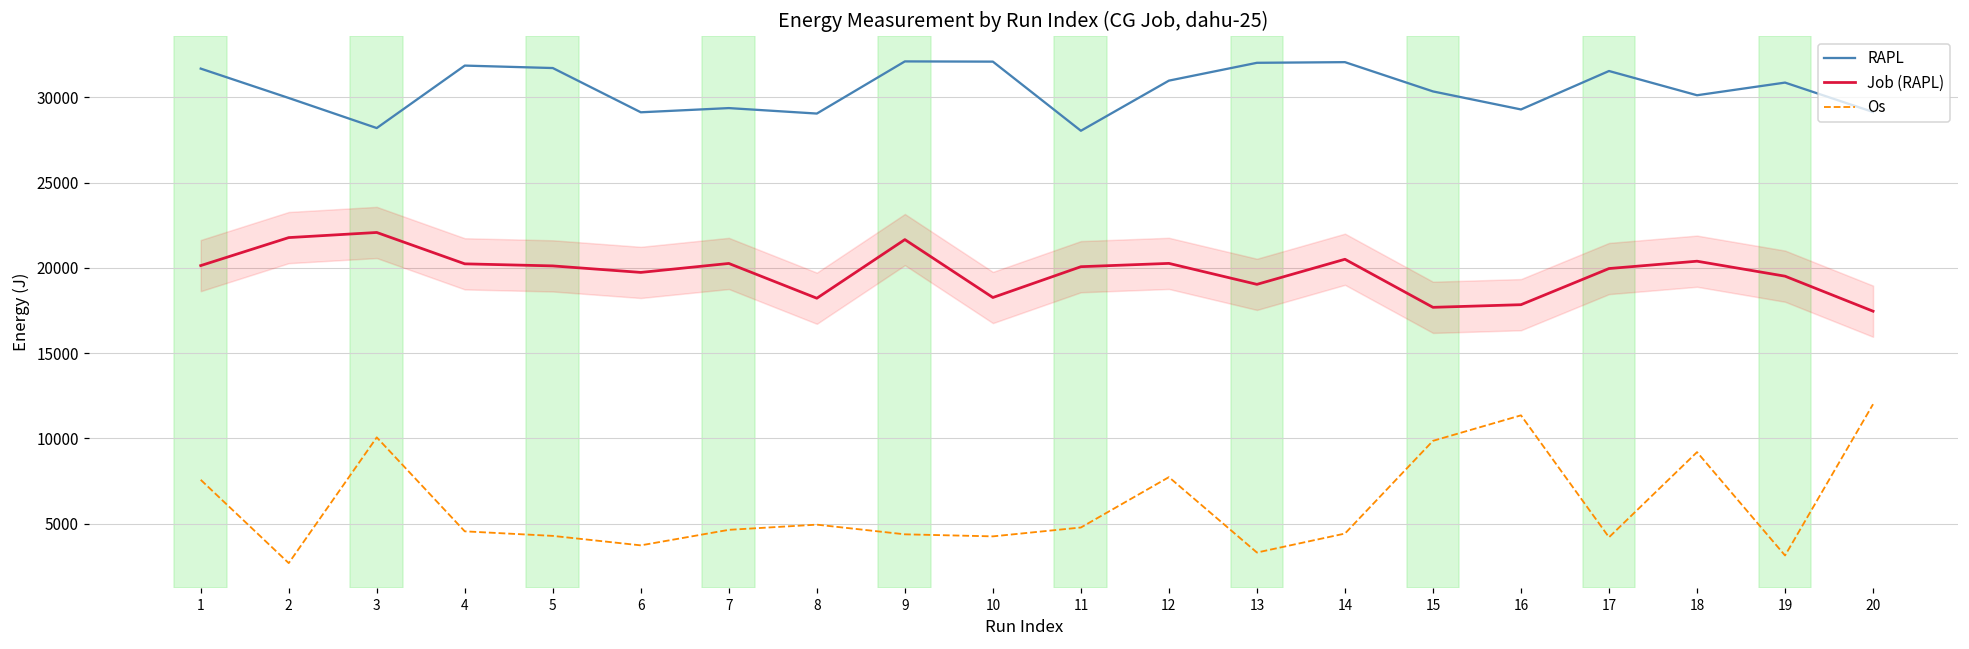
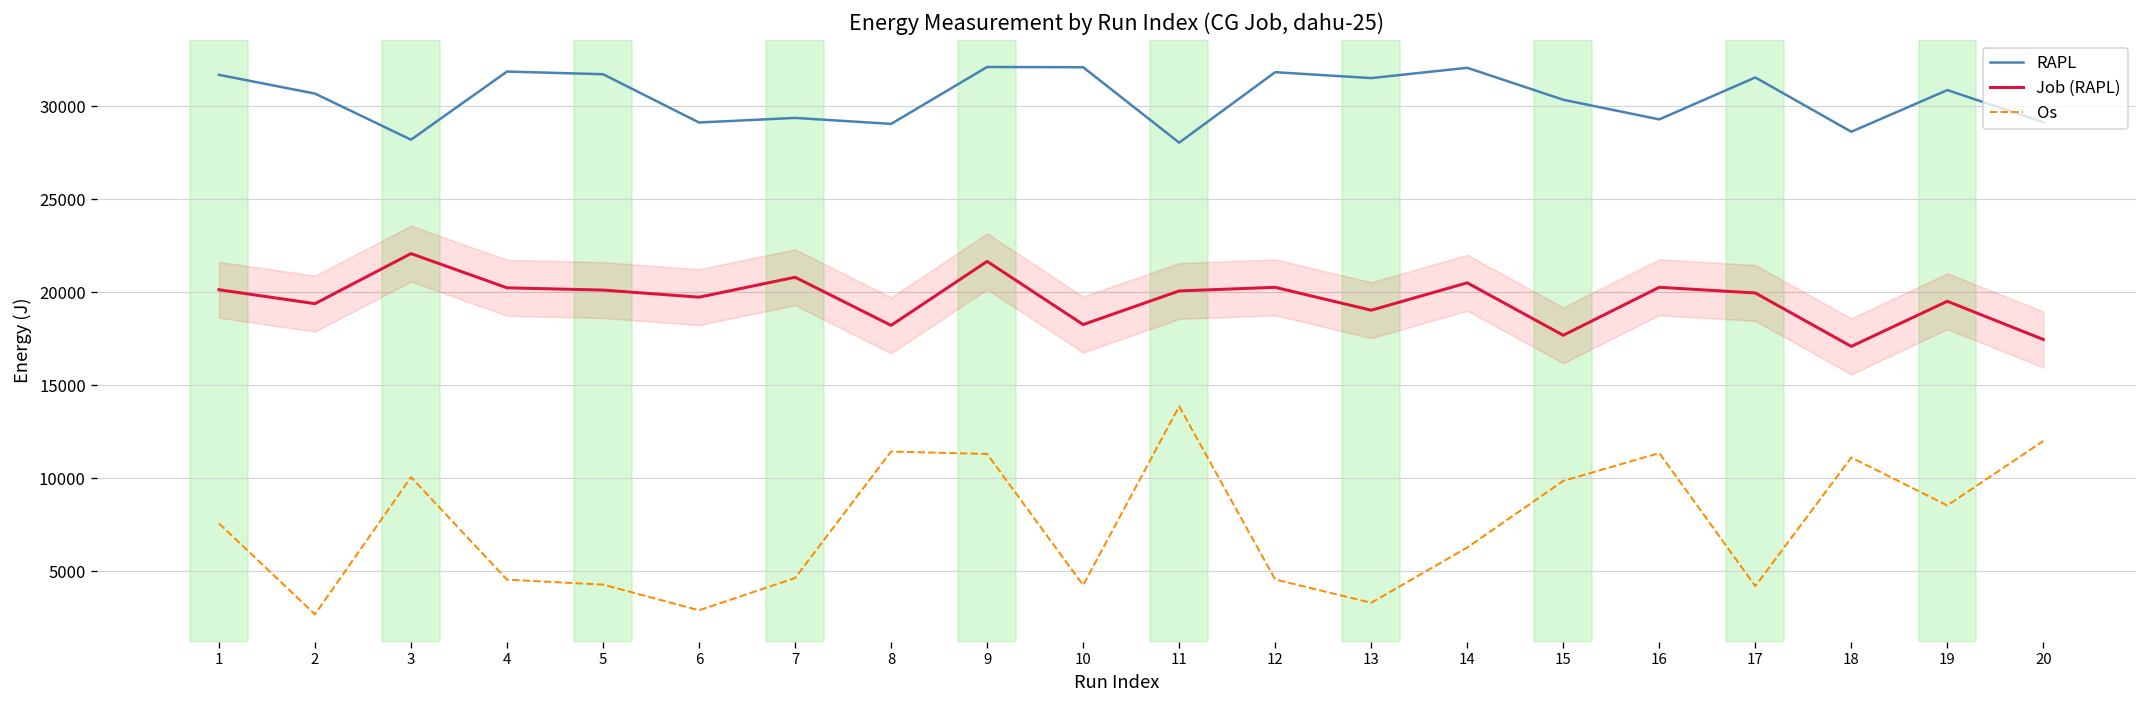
RAPL, 2: 30000 -> 30700
Job (RAPL), 2: 21800 -> 19400
Os, 6: 3700 -> 2900
Job (RAPL), 7: 20300 -> 20800
Os, 8: 4900 -> 11400
Os, 9: 4400 -> 11300
Os, 11: 4800 -> 13900
RAPL, 12: 31000 -> 31800
Os, 12: 7700 -> 4600
RAPL, 13: 32000 -> 31500
Os, 14: 4400 -> 6300
Job (RAPL), 16: 17800 -> 20300
RAPL, 18: 30100 -> 28600
Job (RAPL), 18: 20400 -> 17100
Os, 18: 9200 -> 11100
Os, 19: 3100 -> 8500
